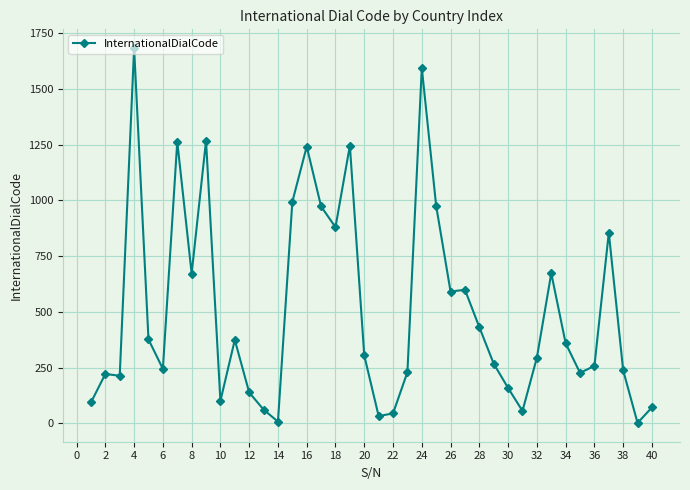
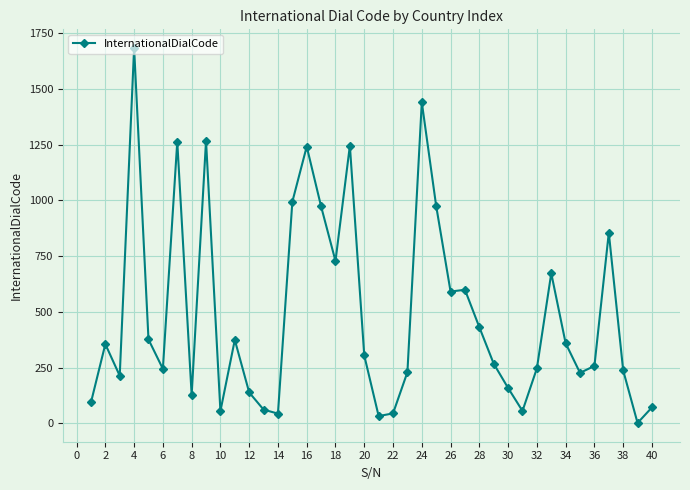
2: 220 -> 360
8: 670 -> 130
10: 100 -> 50
14: 10 -> 40
18: 880 -> 730
24: 1600 -> 1440
32: 290 -> 250
